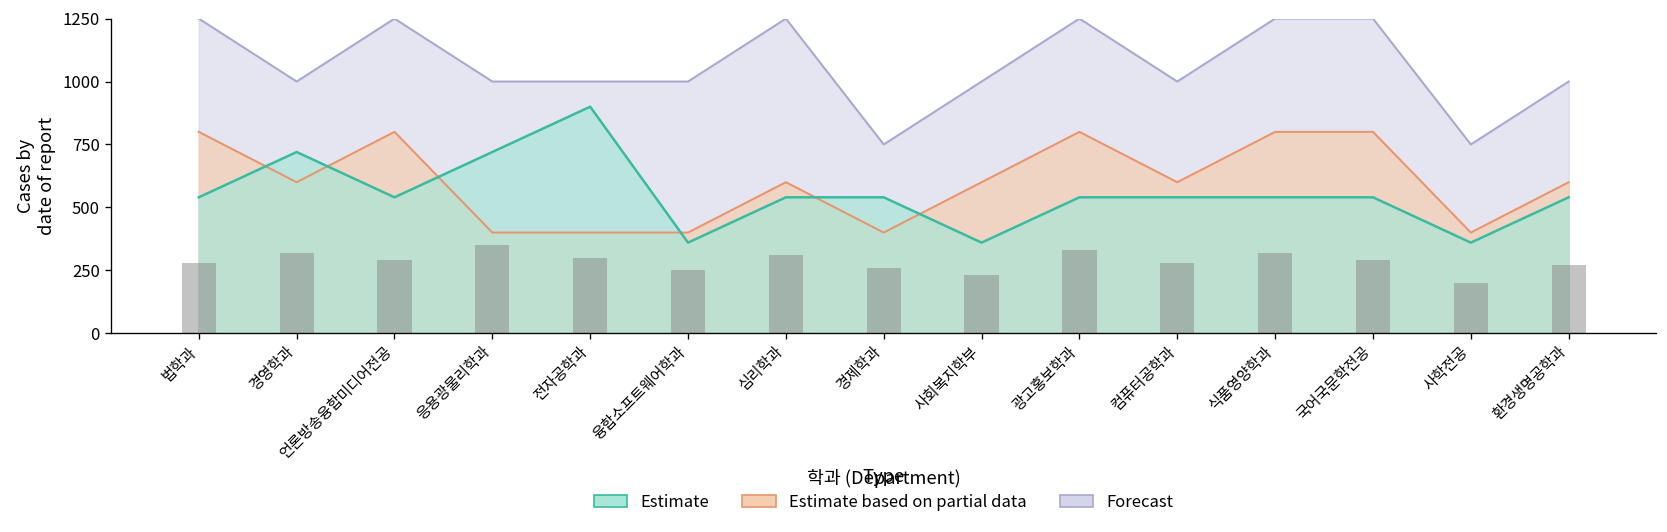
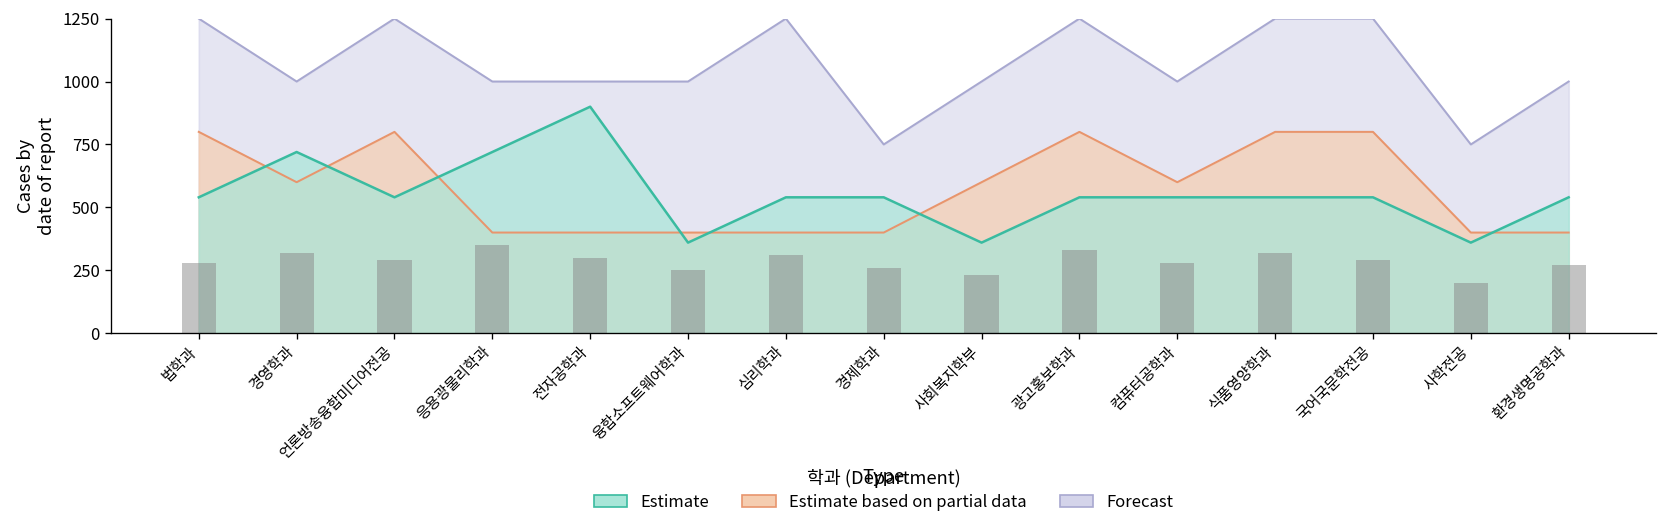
Estimate based on partial data, 심리학과: 600 -> 400
Estimate based on partial data, 환경생명공학과: 600 -> 400
